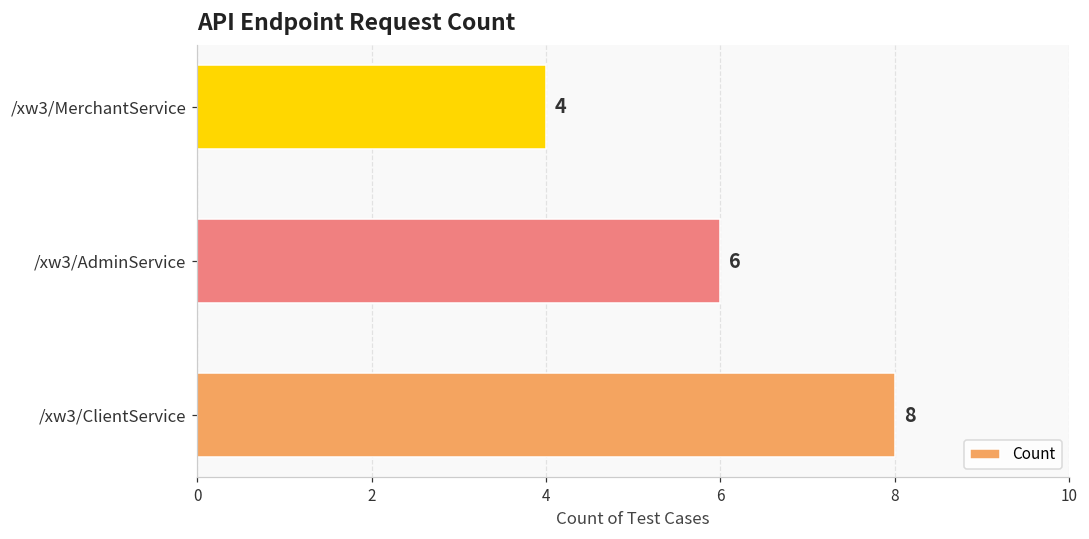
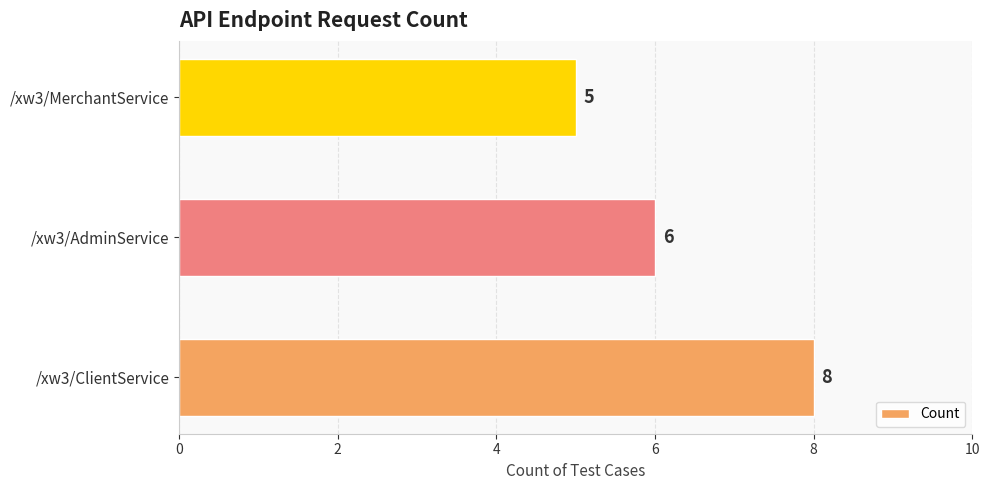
/xw3/MerchantService: 4 -> 5
